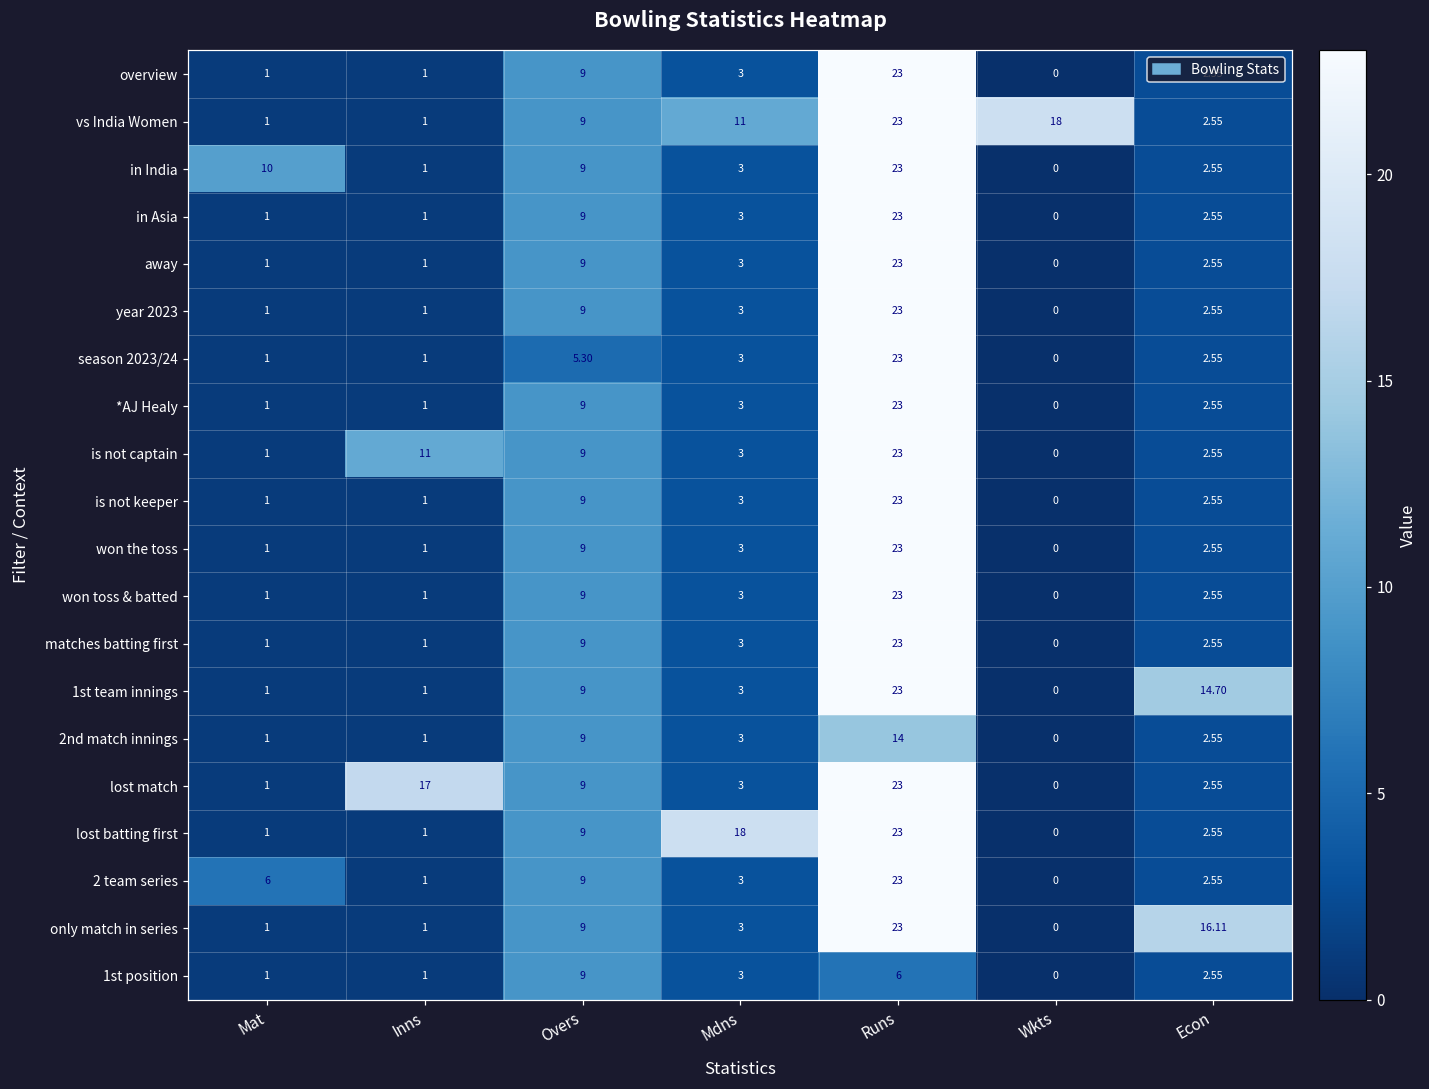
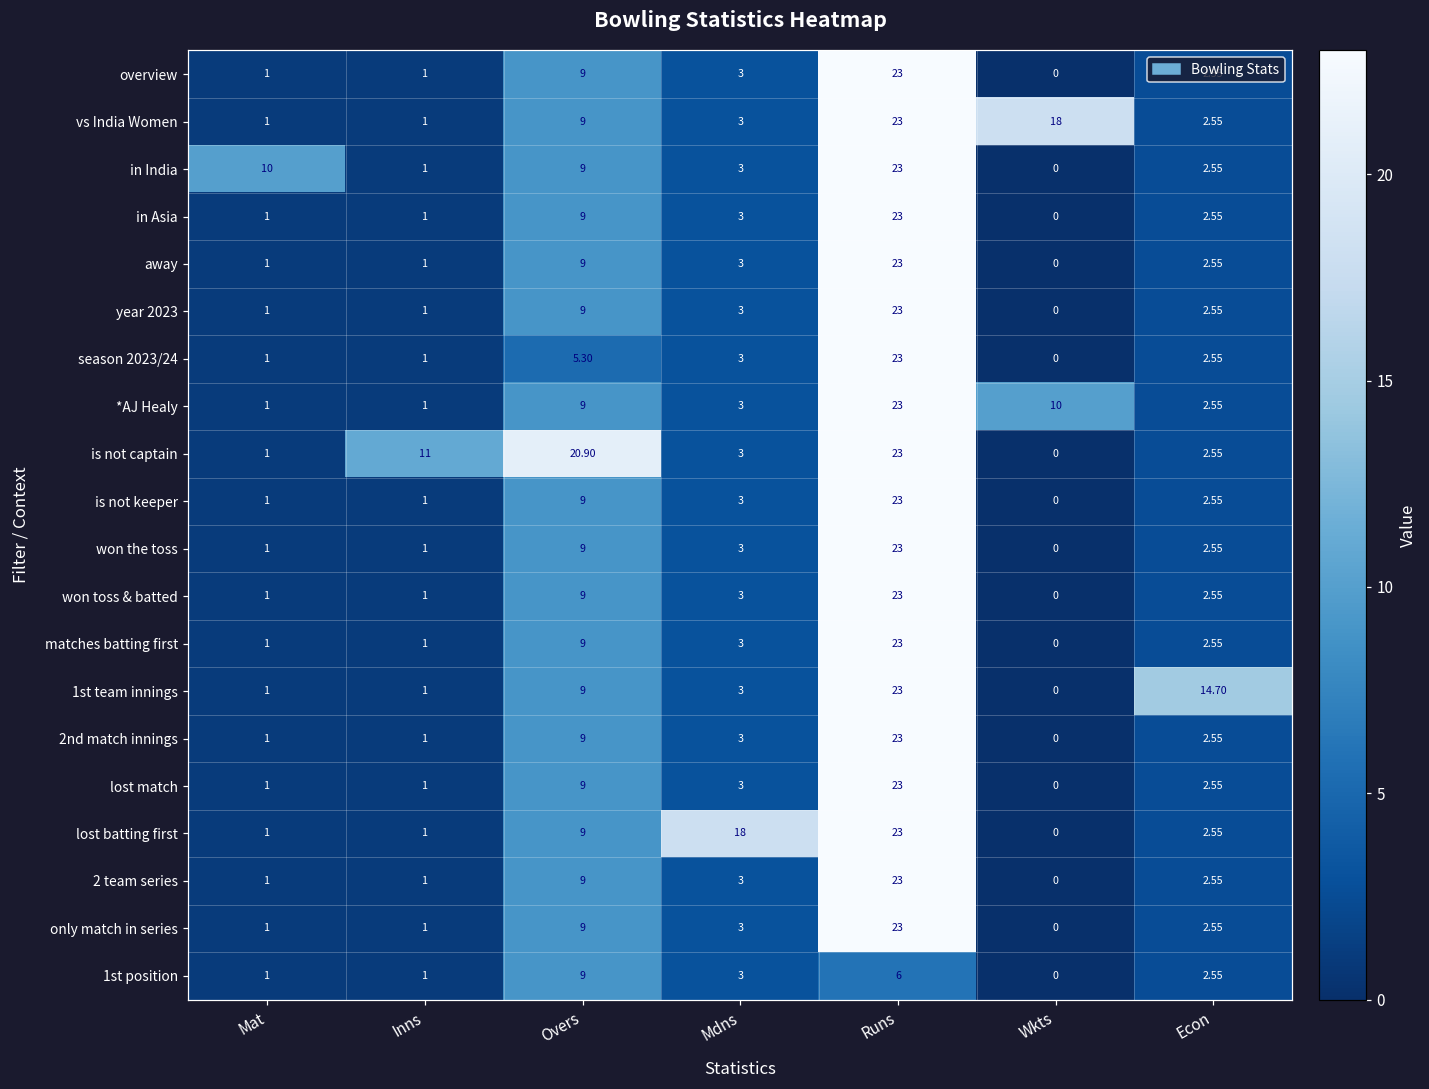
vs India Women, Mdns: 11 -> 3
*AJ Healy, Wkts: 0 -> 10
is not captain, Overs: 9 -> 20.90
2nd match innings, Runs: 14 -> 23
lost match, Inns: 17 -> 1
2 team series, Mat: 6 -> 1
only match in series, Econ: 16.11 -> 2.55
